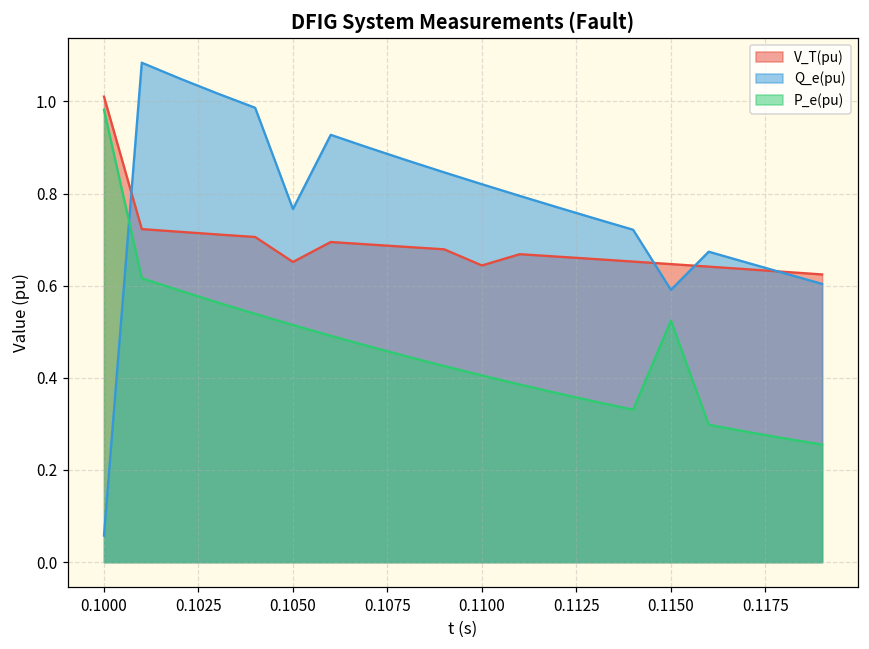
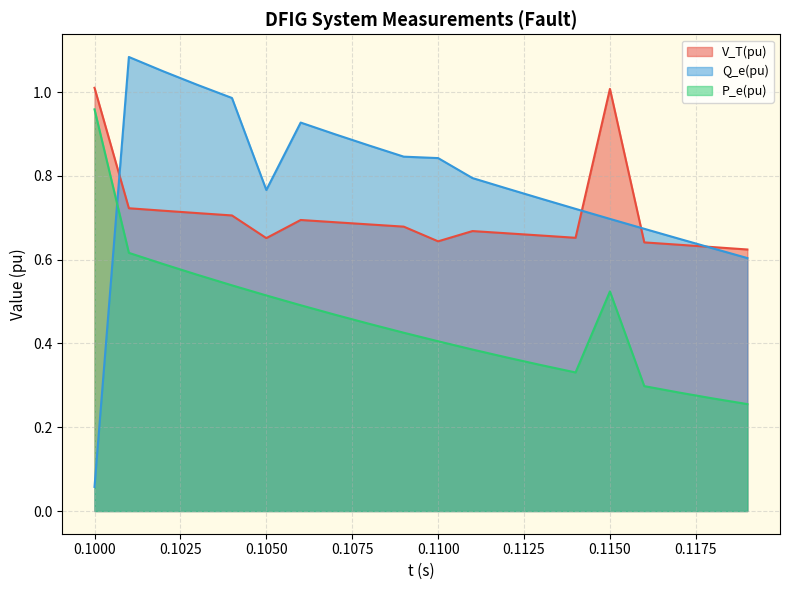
P_e(pu), 0.1000: 0.98 -> 0.96
Q_e(pu), 0.1100: 0.82 -> 0.84
V_T(pu), 0.1150: 0.65 -> 1.01
Q_e(pu), 0.1150: 0.59 -> 0.70
